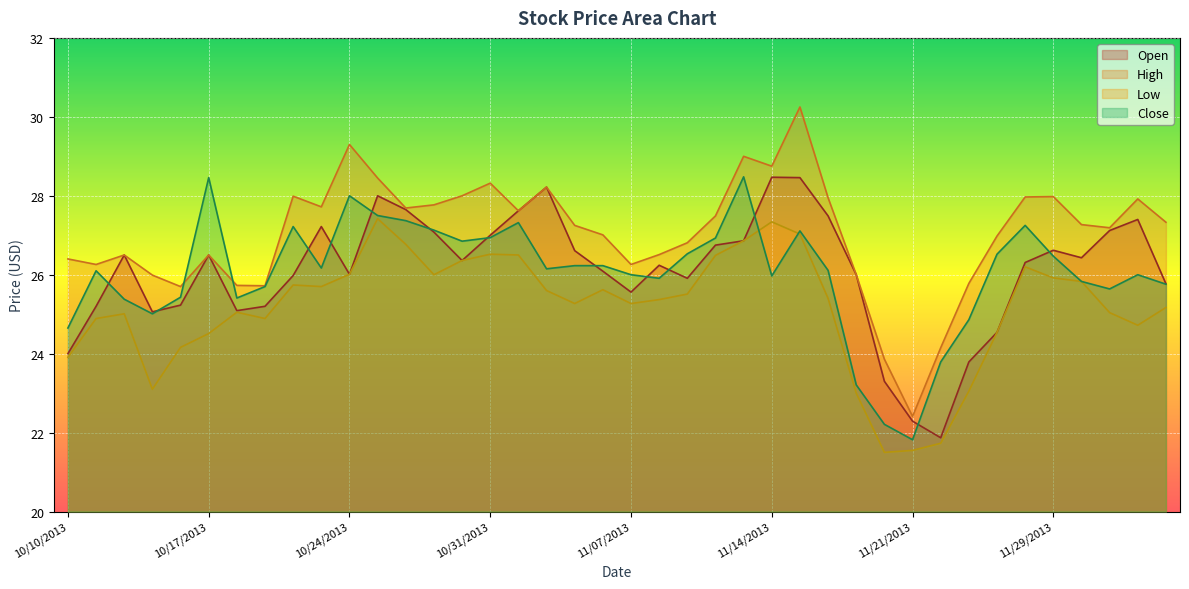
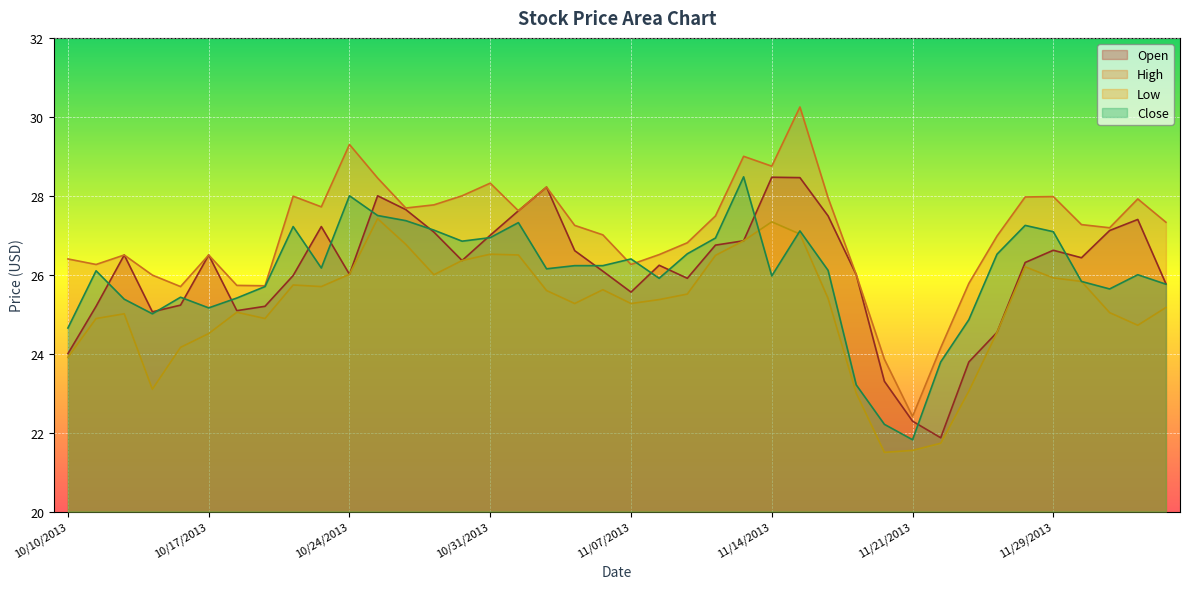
Close, 10/17/2013: 28.5 -> 25.2
Close, 11/07/2013: 26.0 -> 26.4
Close, 11/29/2013: 26.5 -> 27.1
